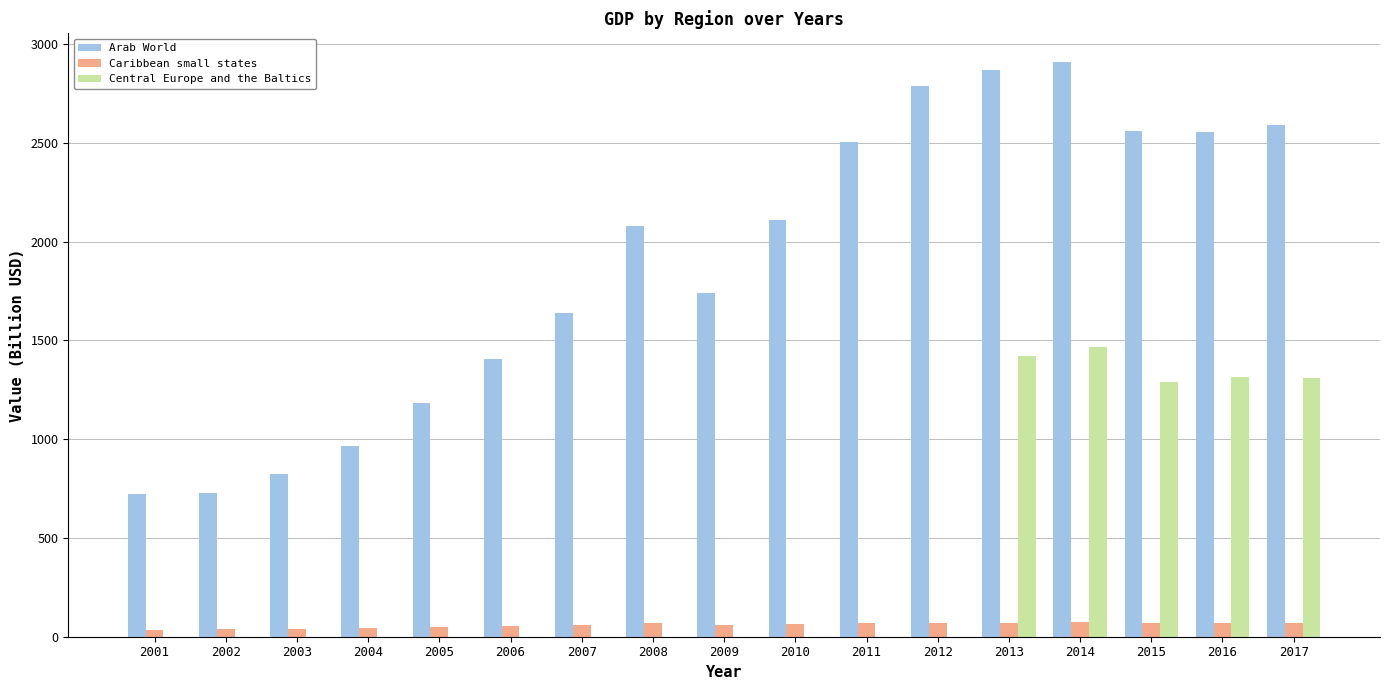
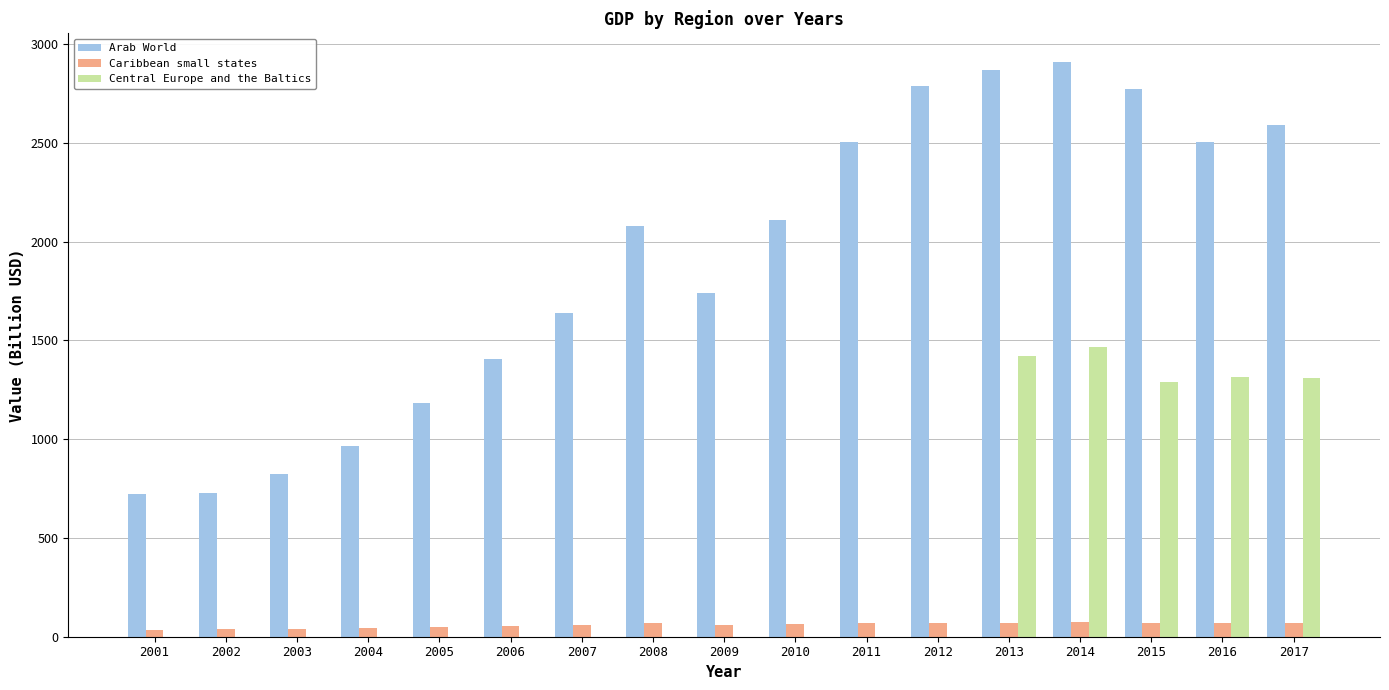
Arab World, 2015: 2560 -> 2770
Arab World, 2016: 2550 -> 2510
